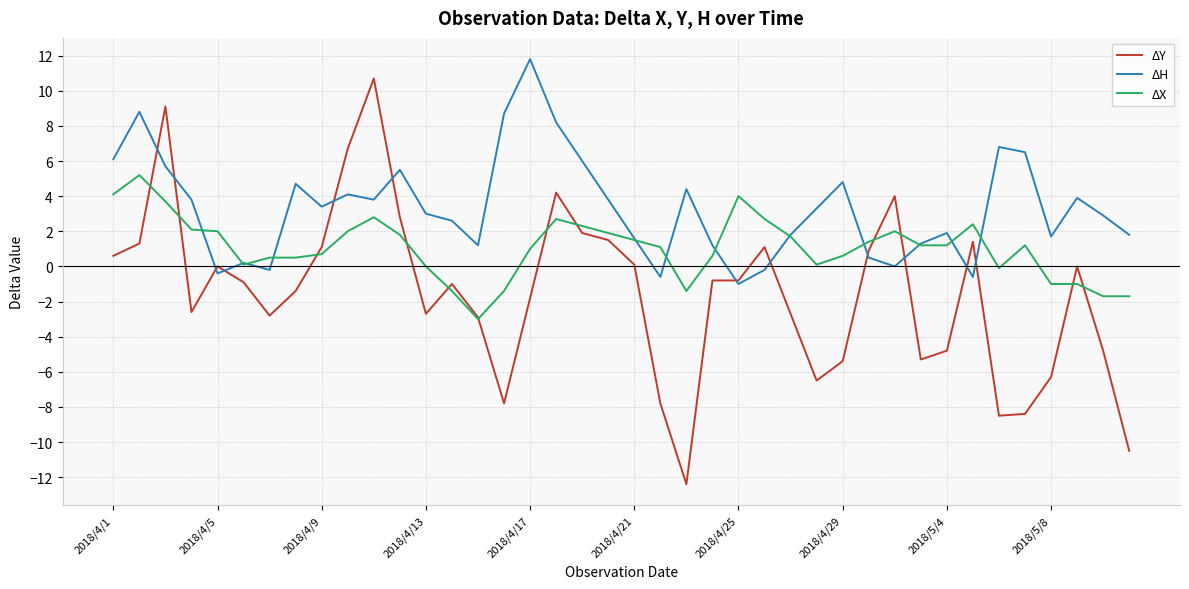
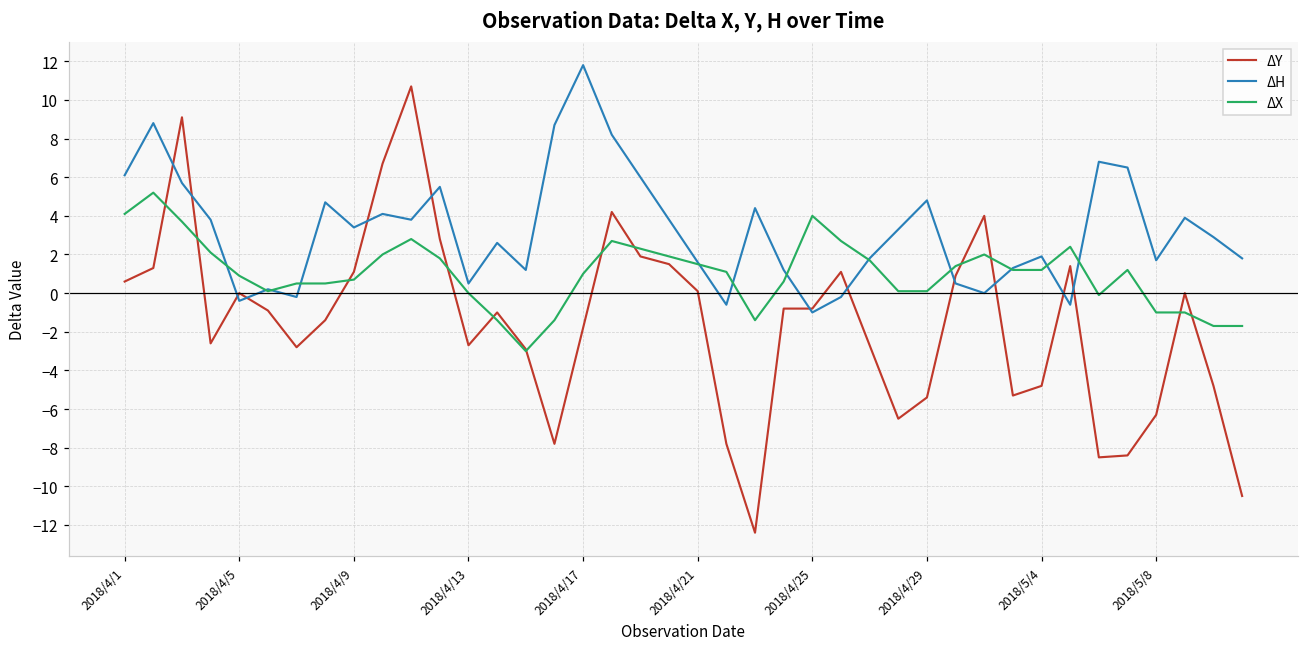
ΔX, 2018/4/5: 2.0 -> 0.9
ΔH, 2018/4/13: 3.0 -> 0.5
ΔX, 2018/4/29: 0.6 -> 0.1
